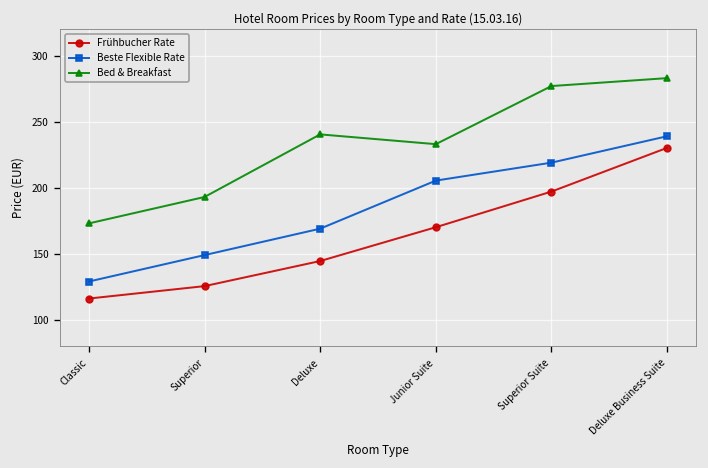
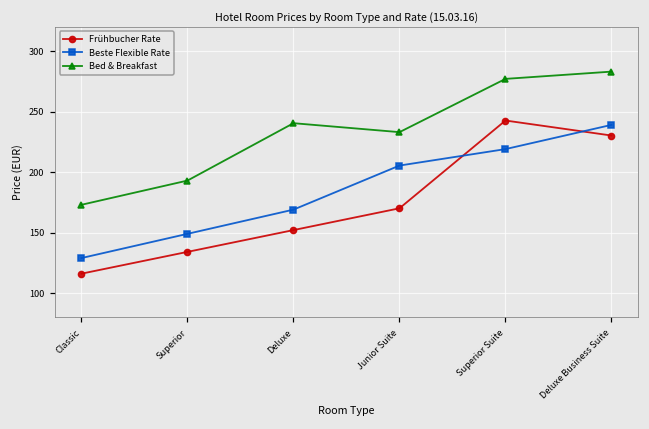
Frühbucher Rate, Superior: 126 -> 134
Frühbucher Rate, Deluxe: 145 -> 152
Frühbucher Rate, Superior Suite: 197 -> 243
